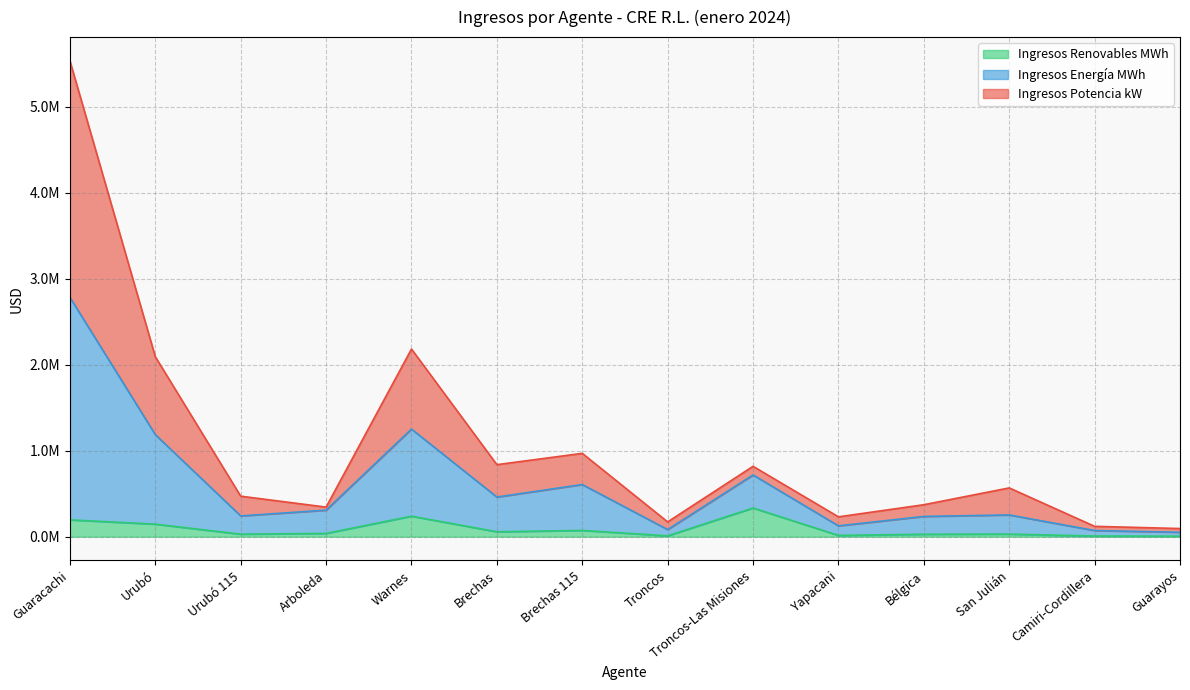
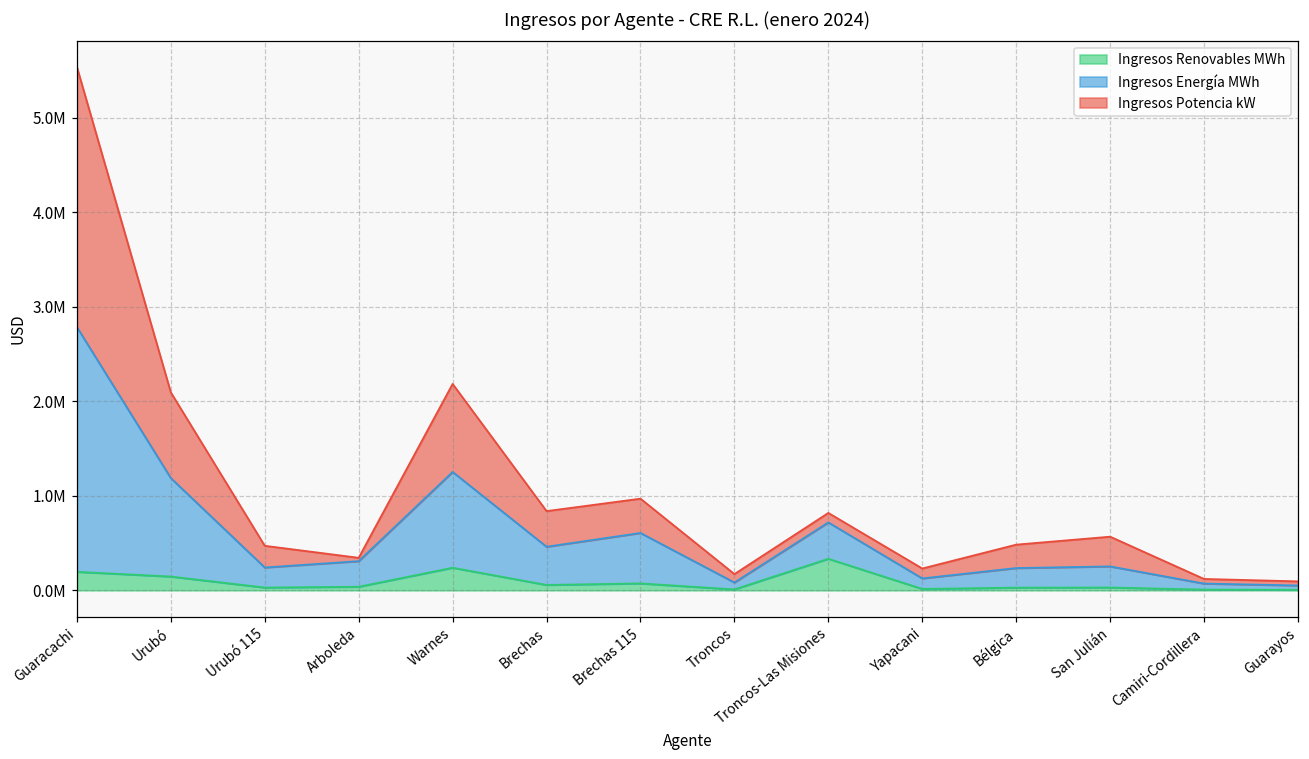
Ingresos Potencia kW, Bélgica: 100000 -> 200000
